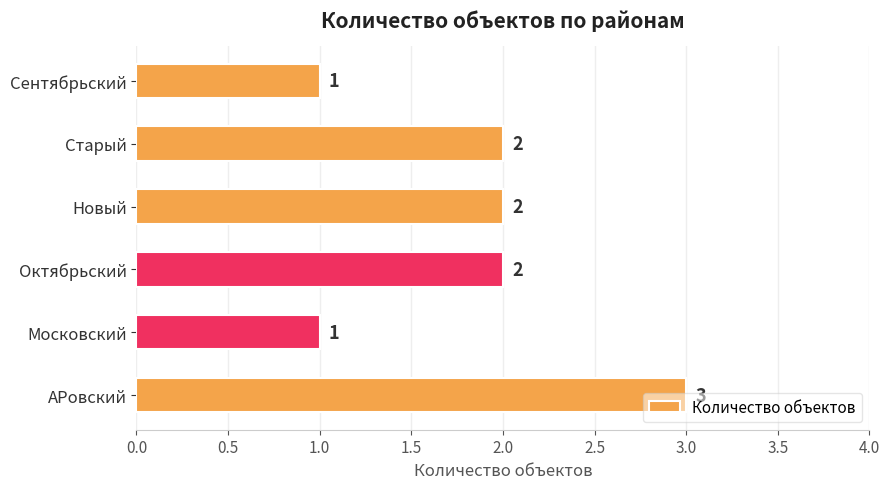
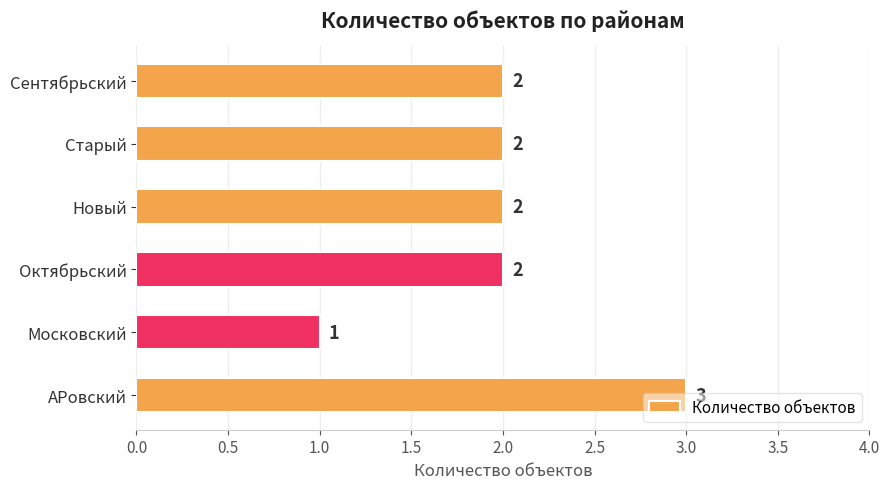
Сентябрьский: 1 -> 2
